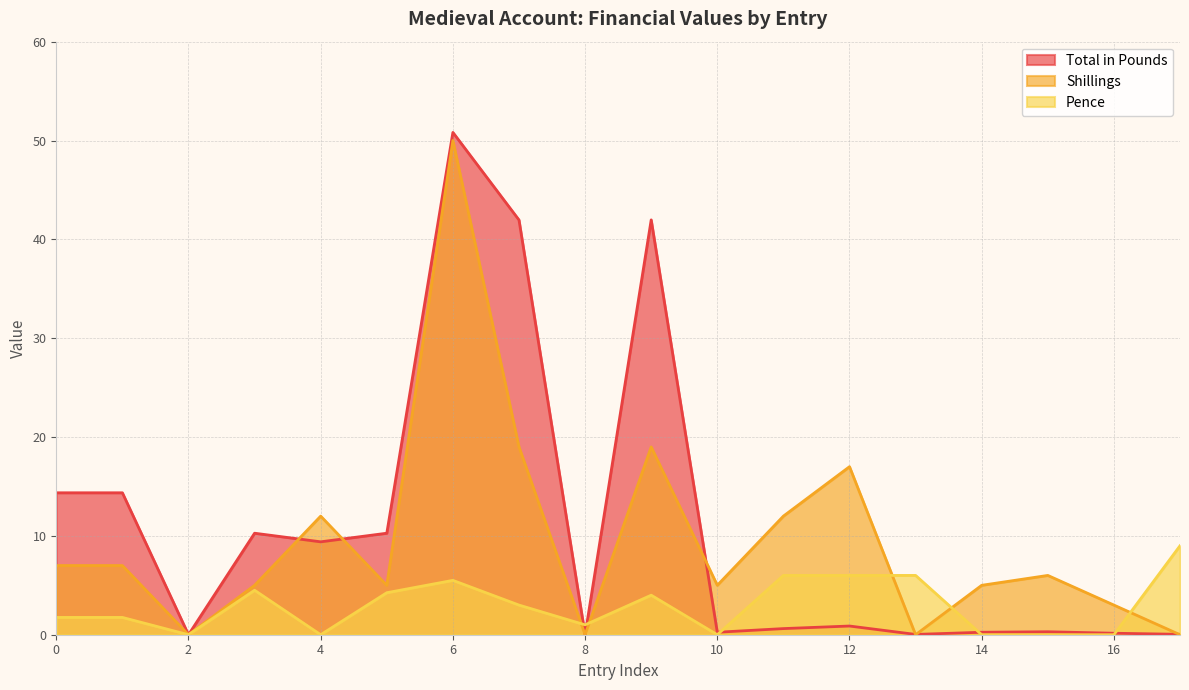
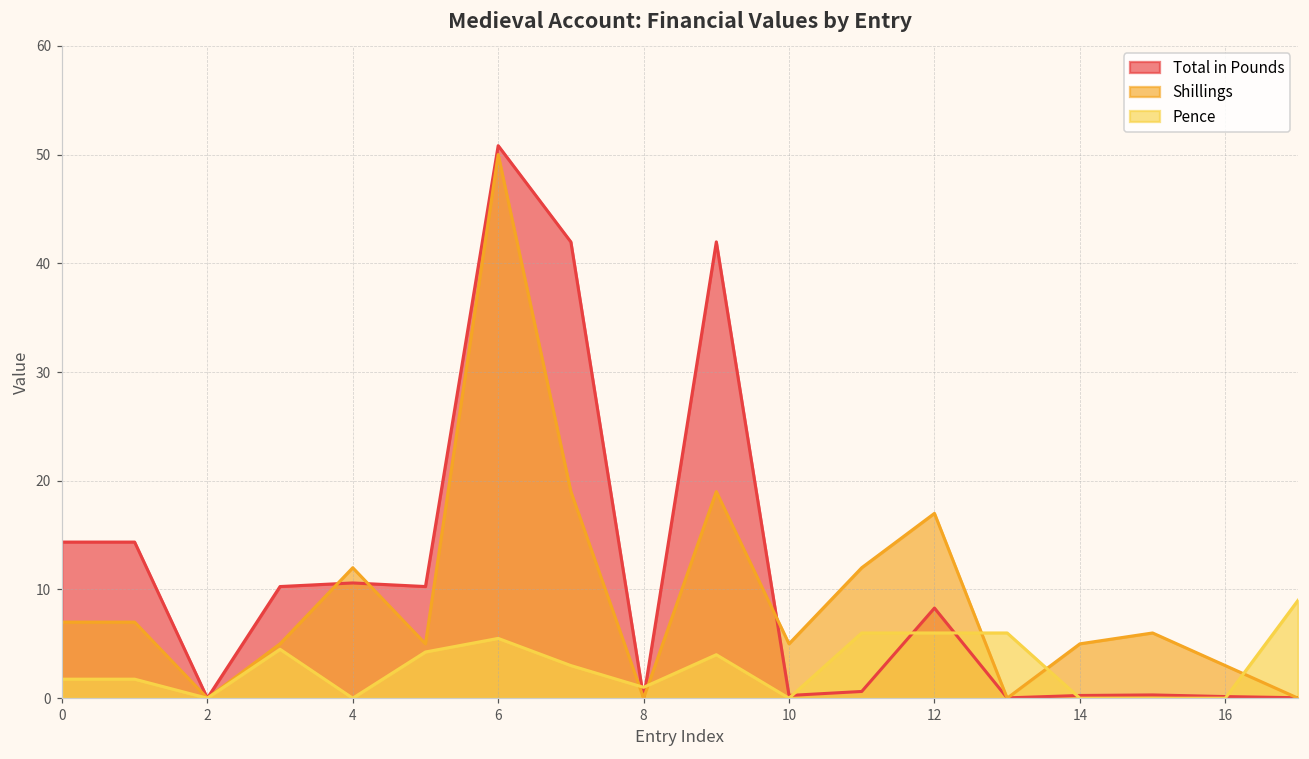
Total in Pounds, 4: 9 -> 11
Total in Pounds, 12: 1 -> 8
